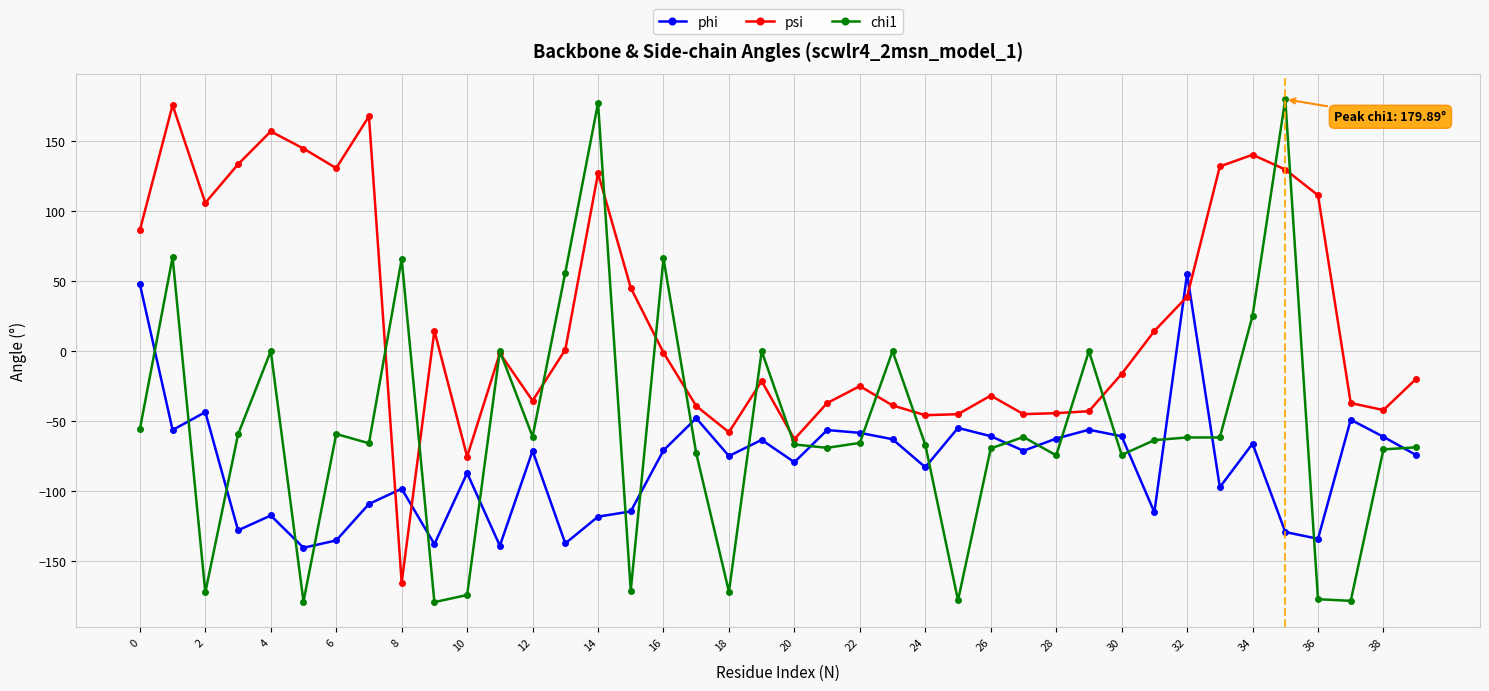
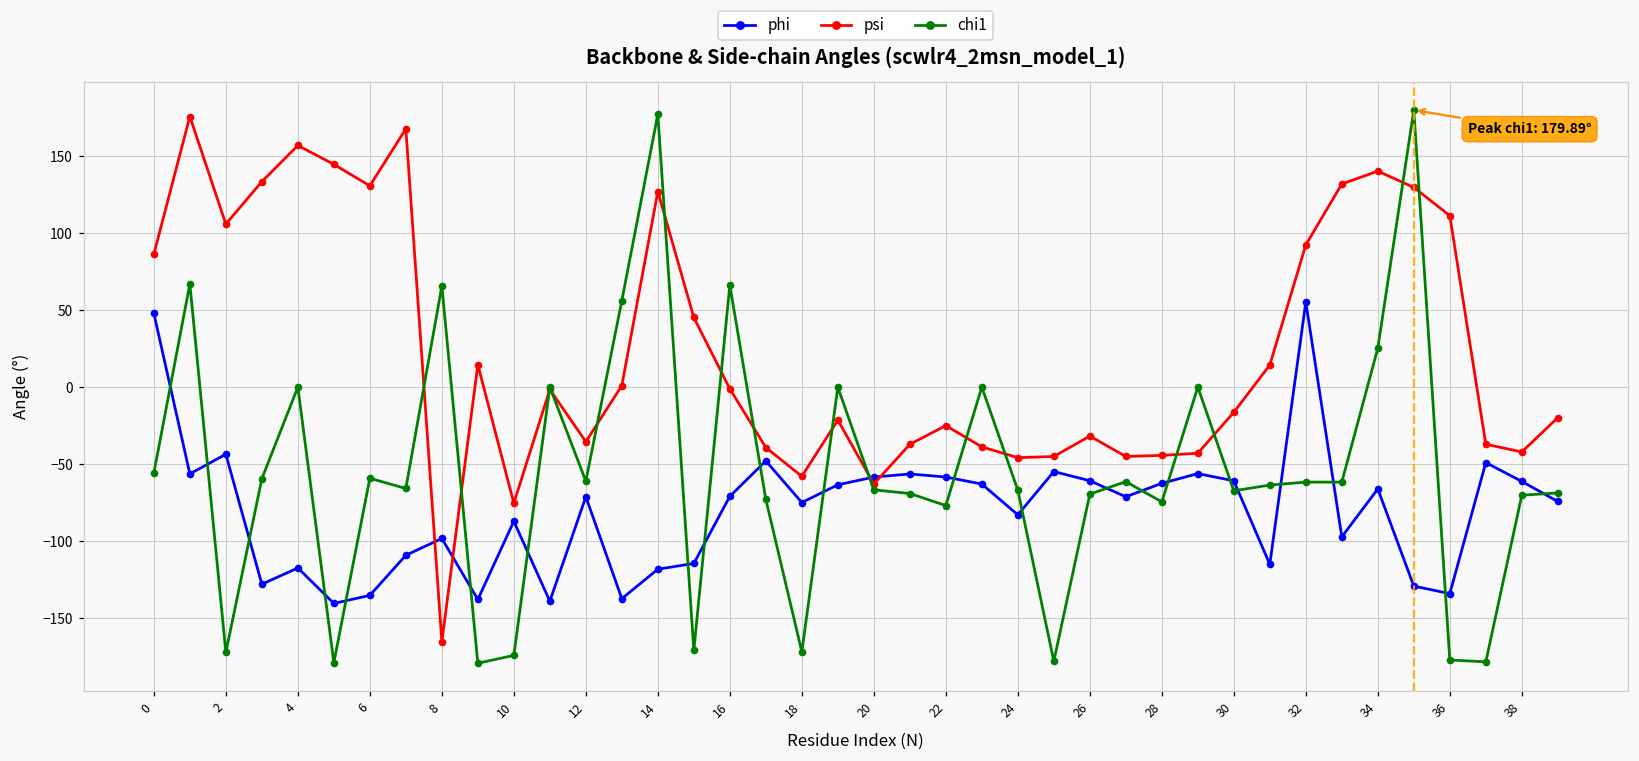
phi, 20: -79 -> -58
chi1, 22: -66 -> -77
chi1, 30: -74 -> -67
psi, 32: 39 -> 92
